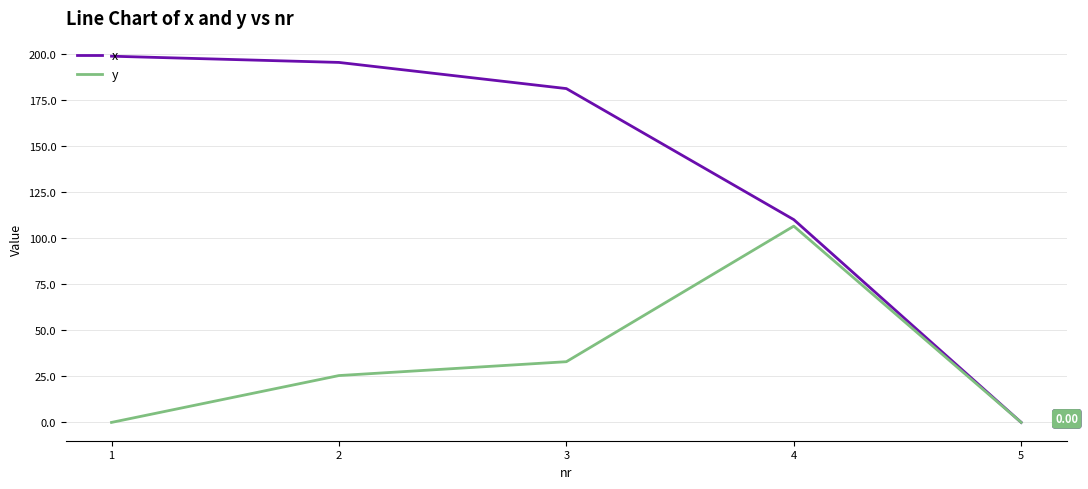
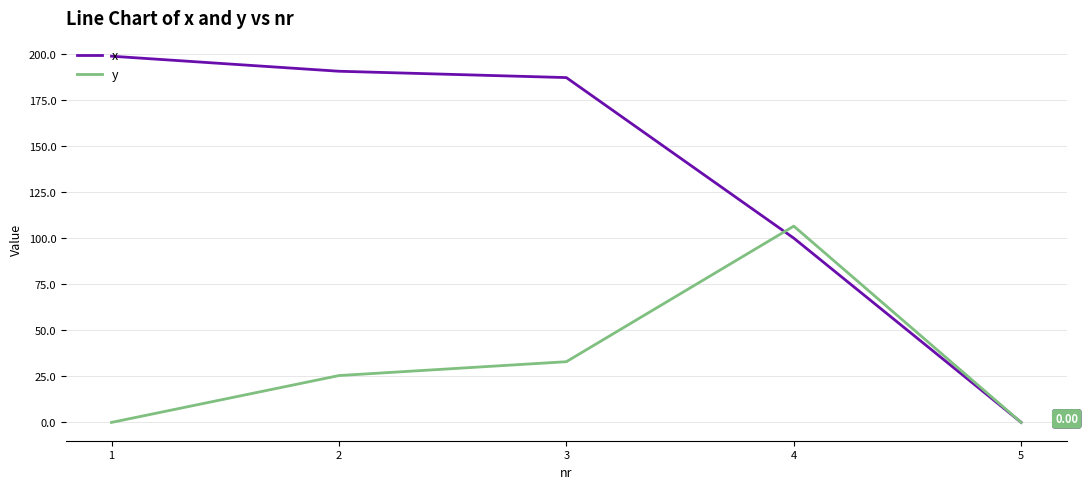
x, 2: 196 -> 191
x, 3: 181 -> 187
x, 4: 110 -> 100
